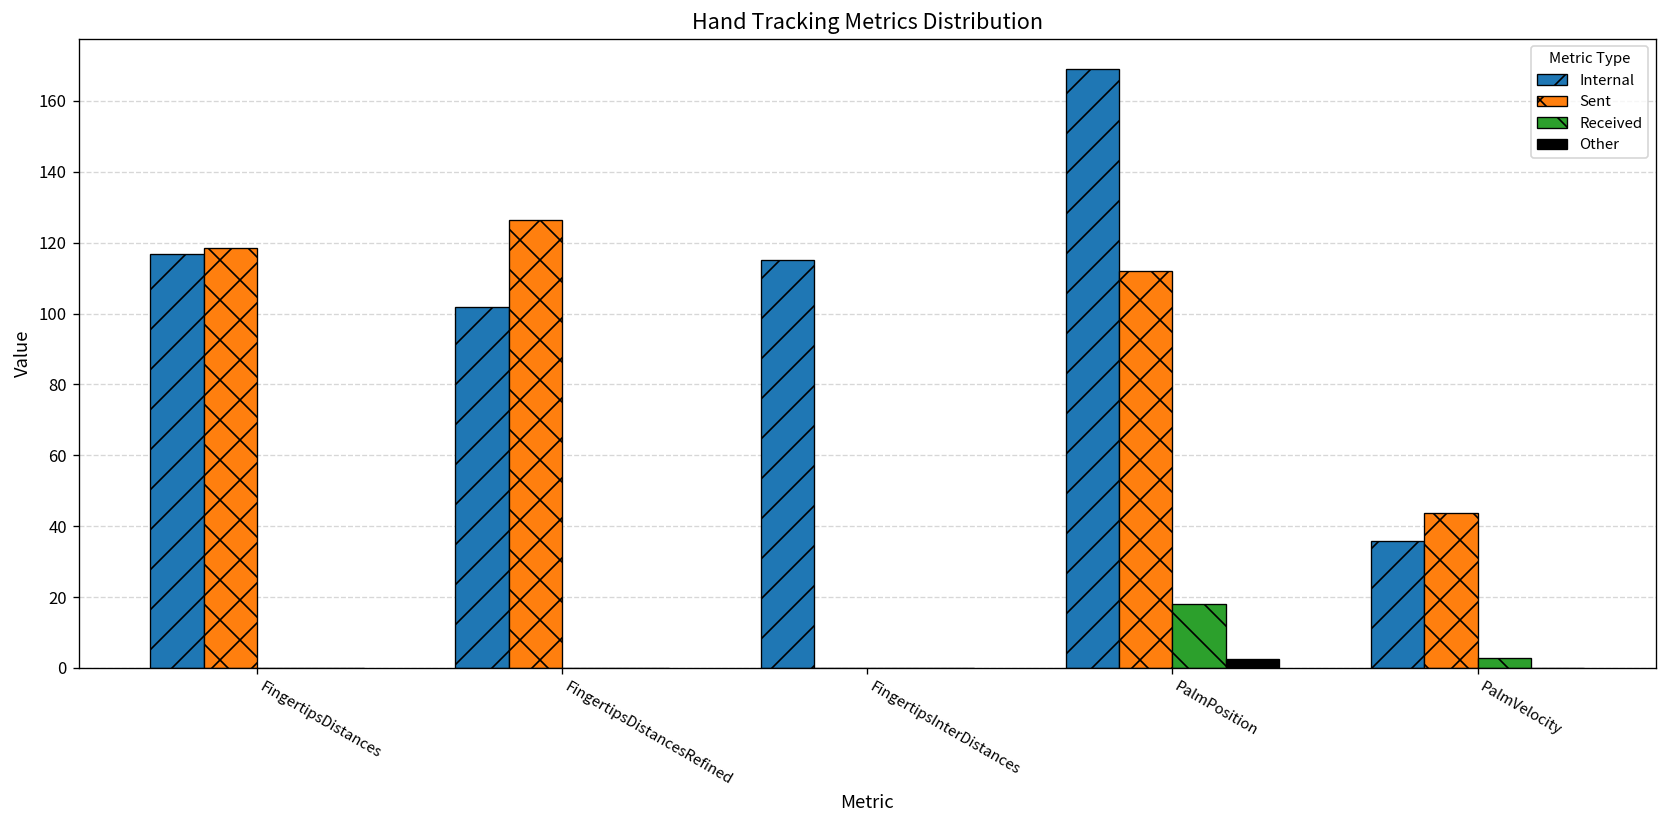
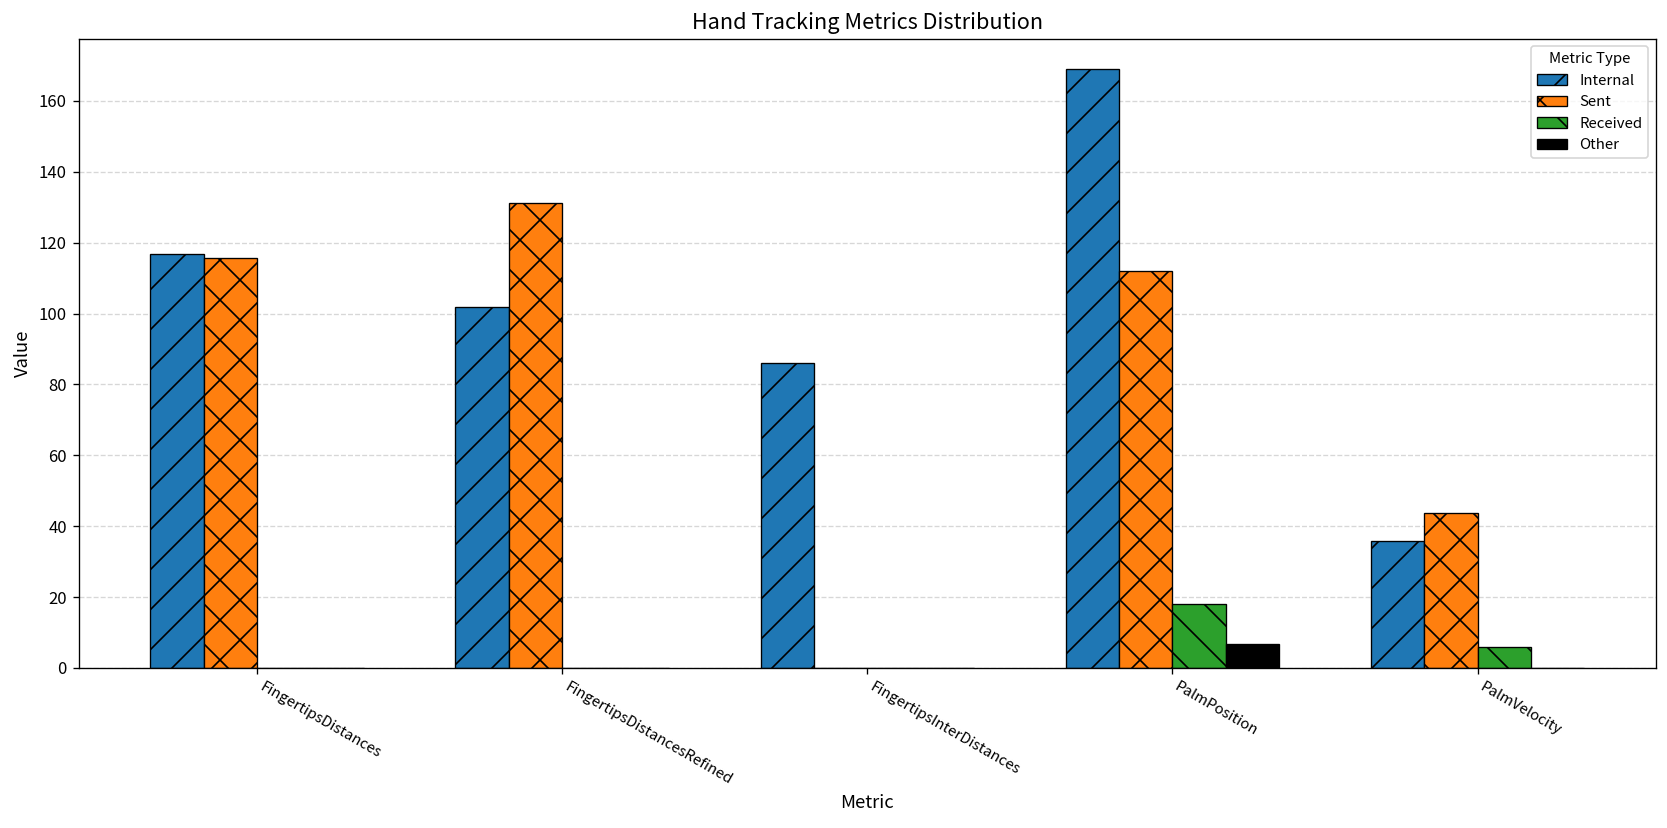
Sent, FingertipsDistances: 119 -> 116
Sent, FingertipsDistancesRefined: 126 -> 131
Internal, FingertipsInterDistances: 115 -> 86
Other, PalmPosition: 2 -> 7
Received, PalmVelocity: 3 -> 6
